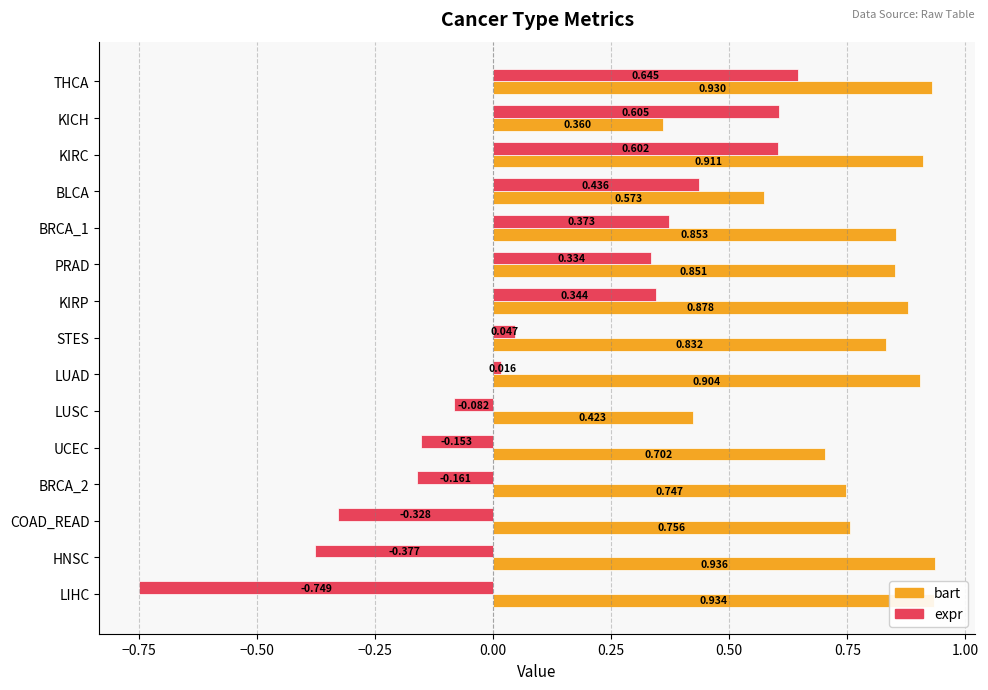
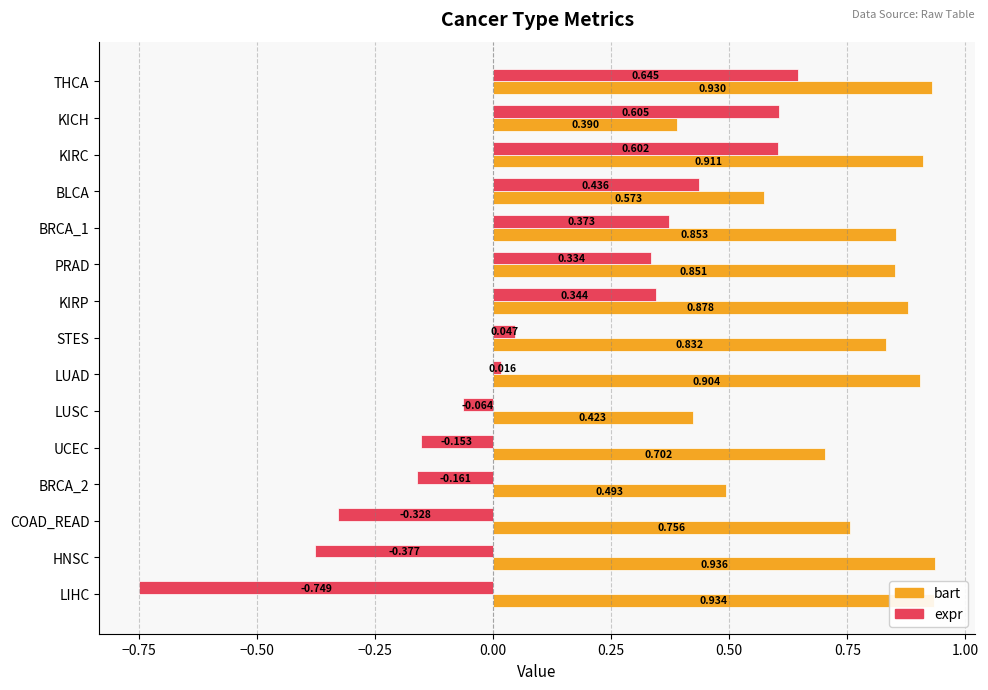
bart, KICH: 0.360 -> 0.390
expr, LUSC: -0.082 -> -0.064
bart, BRCA_2: 0.747 -> 0.493
